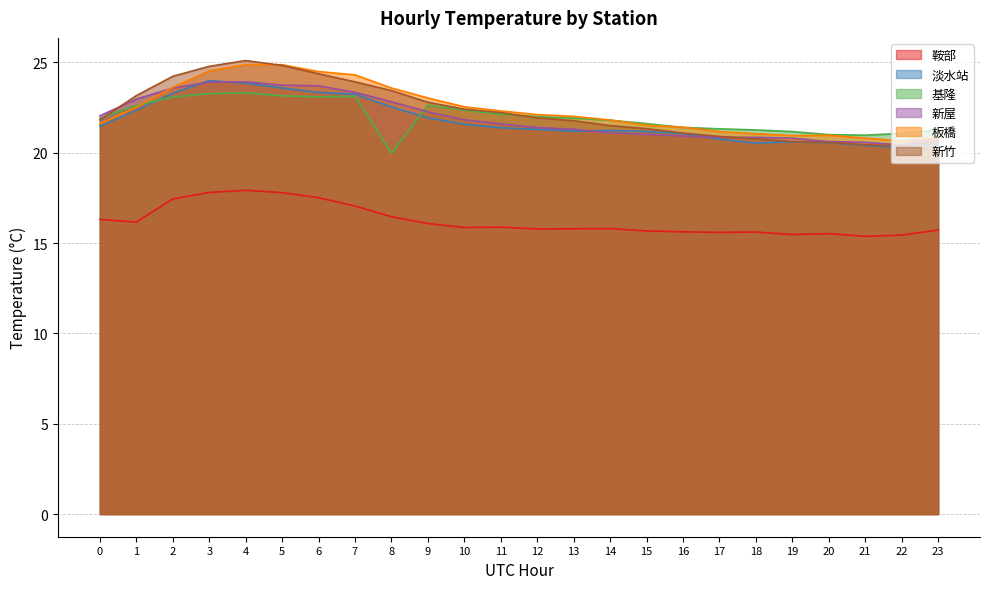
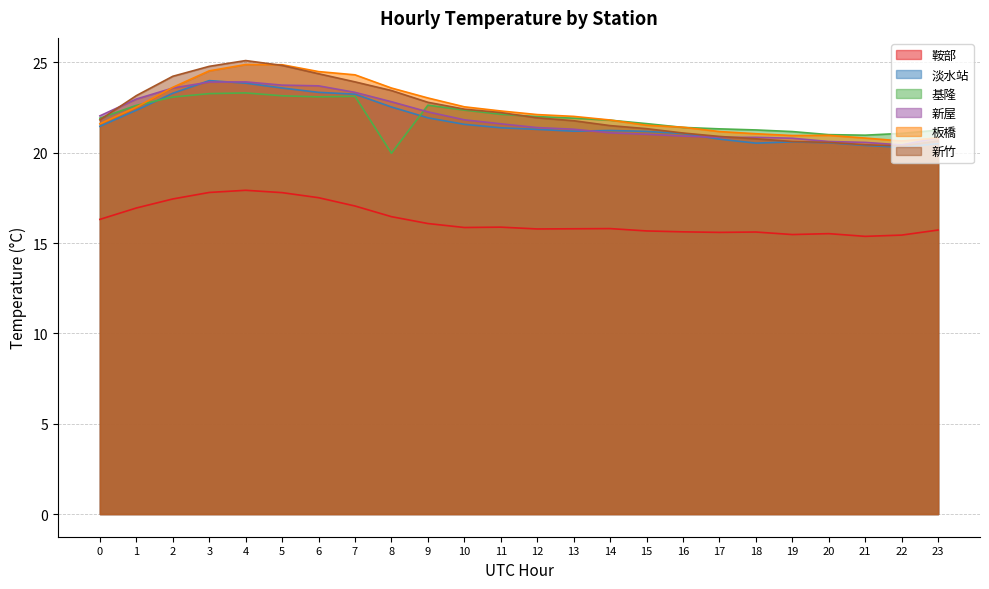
鞍部, 1: 16.2 -> 16.9
